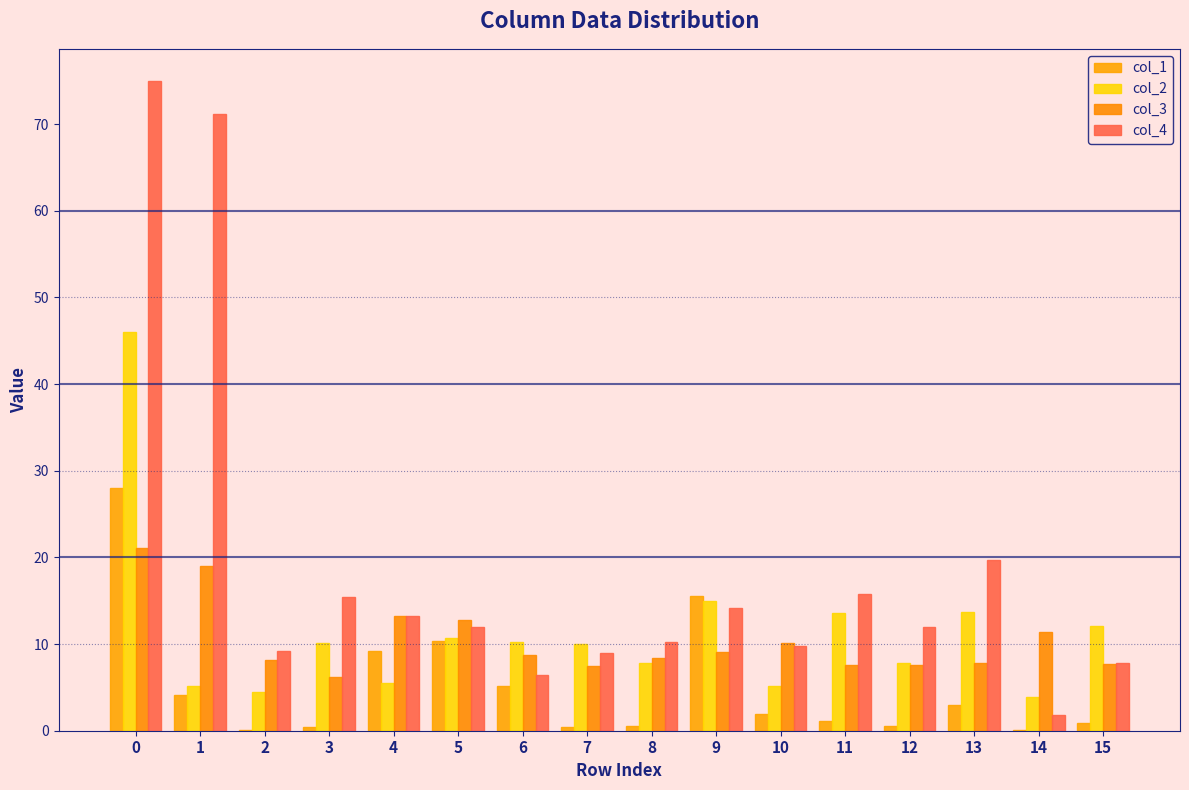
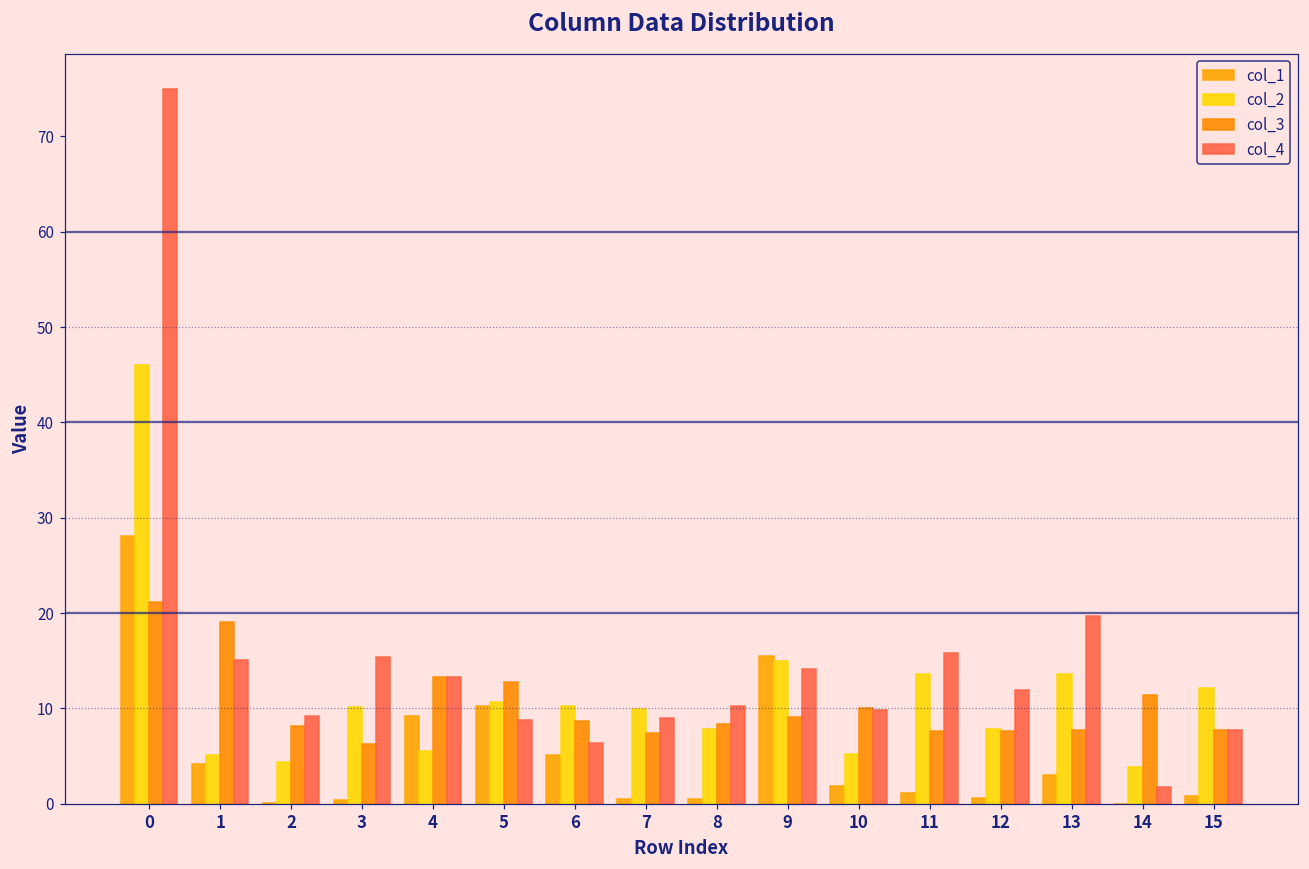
col_4, 1: 71 -> 15
col_4, 5: 12 -> 9
